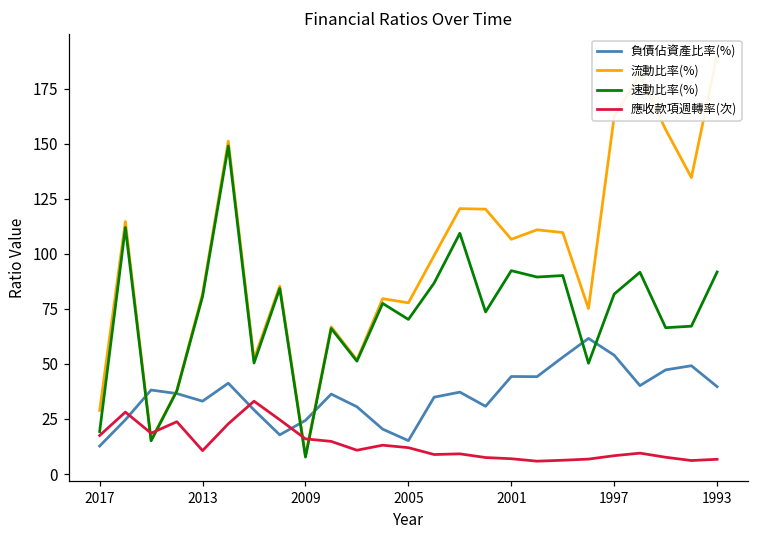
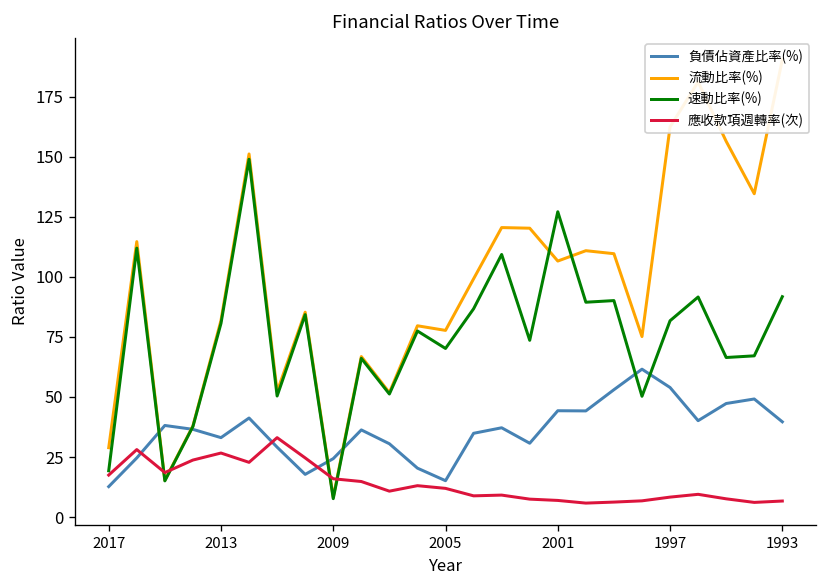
應收款項週轉率(次), 2013: 11 -> 27
速動比率(%), 2001: 92 -> 127
